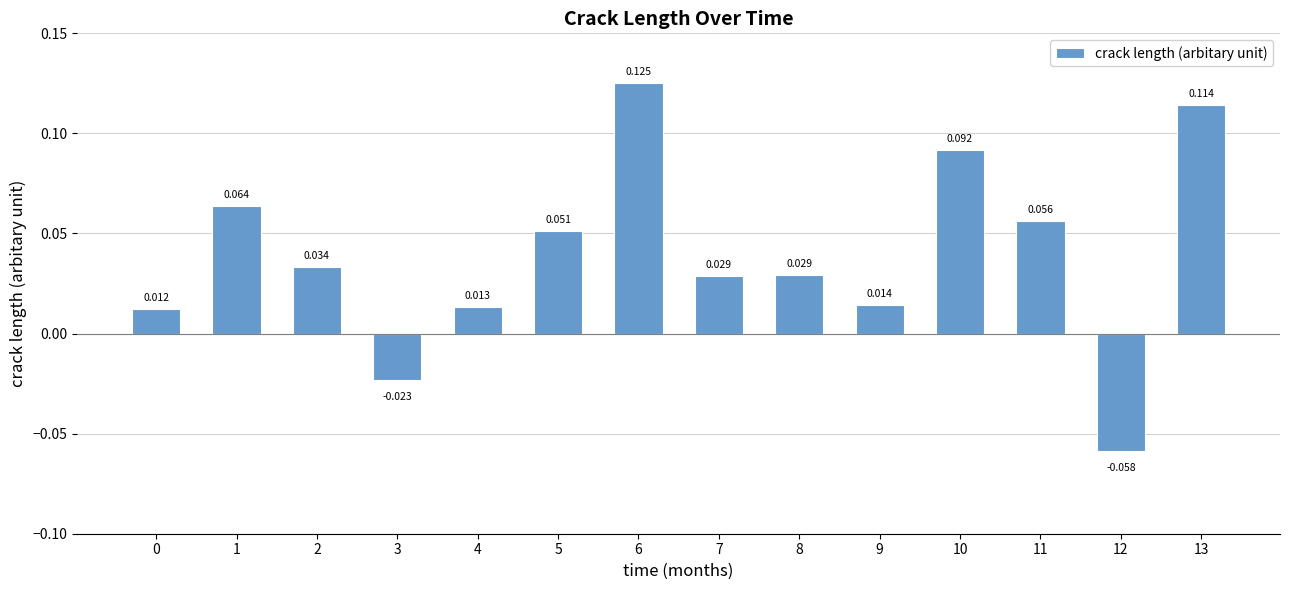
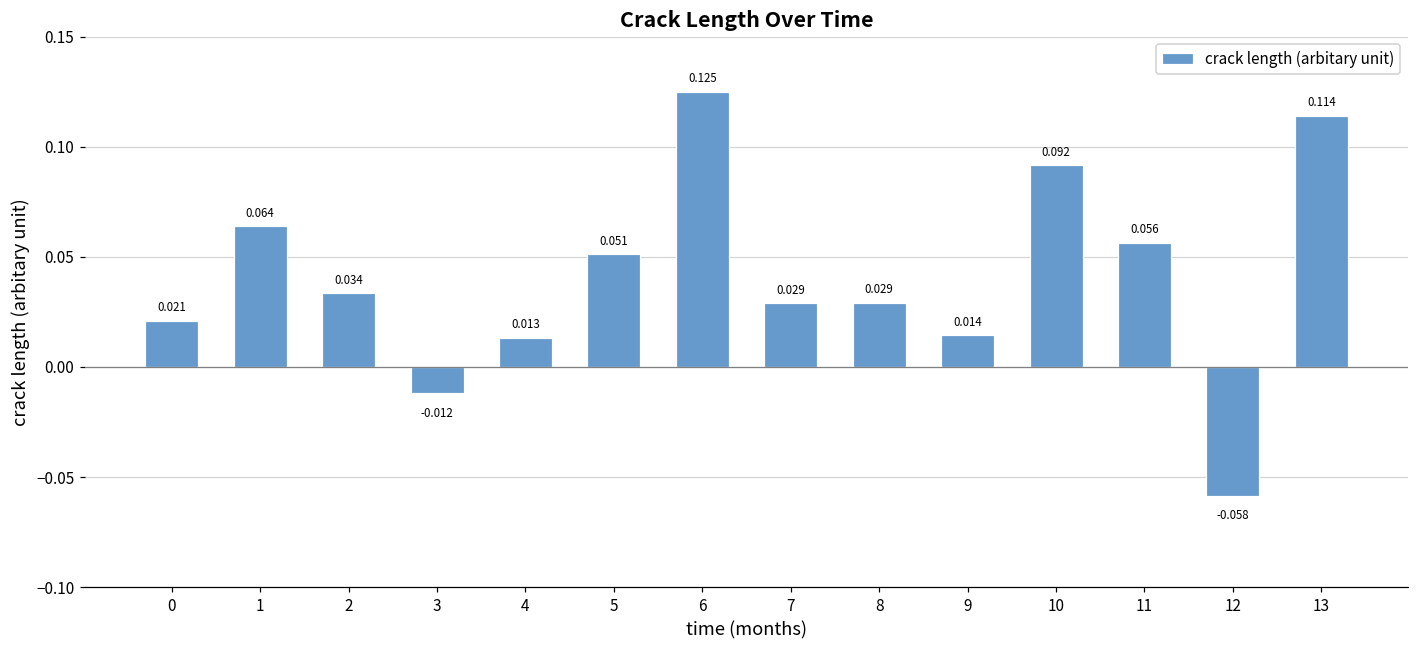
0: 0.012 -> 0.021
3: -0.023 -> -0.012
